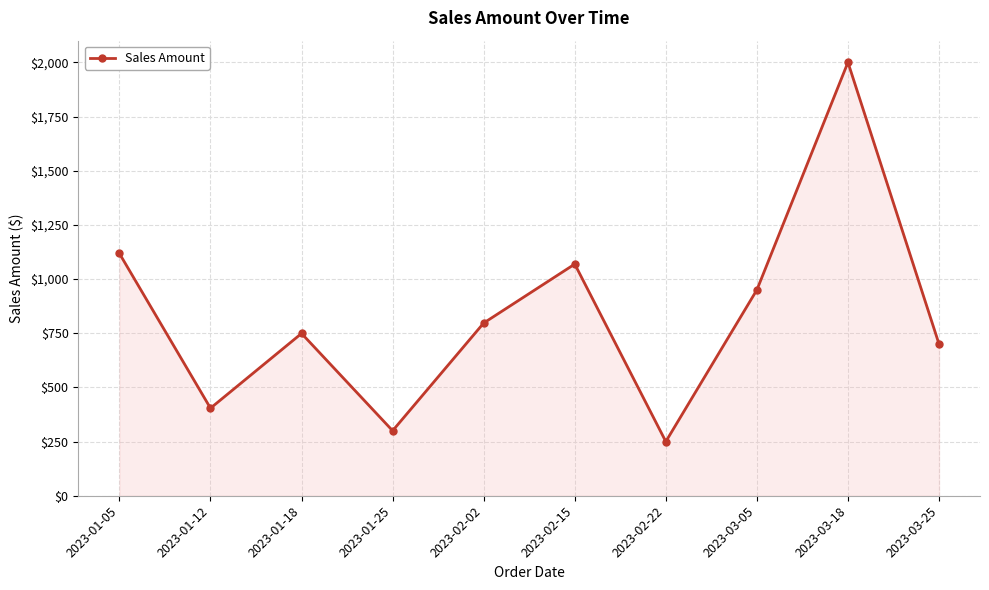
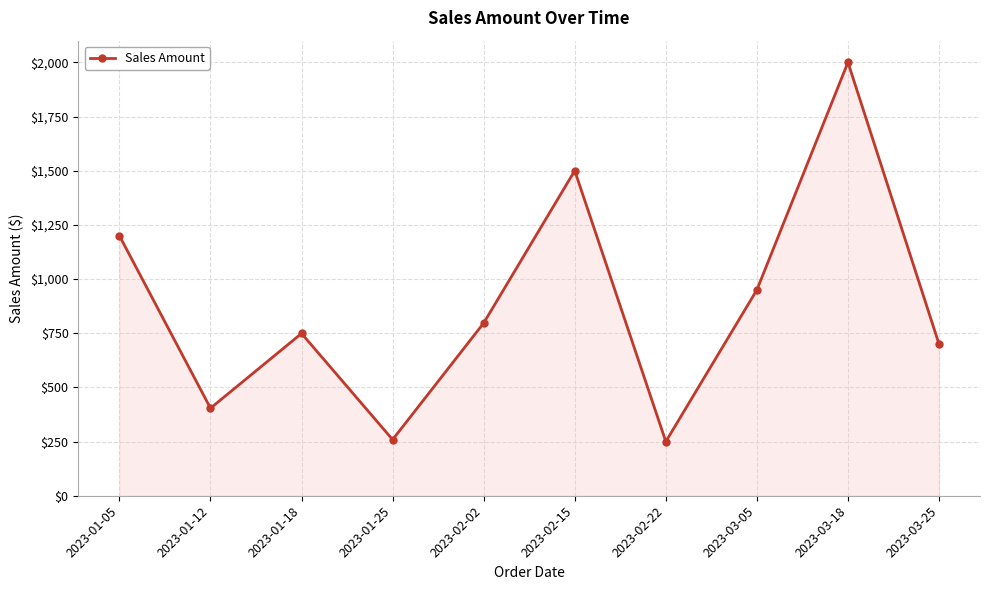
2023-01-05: $1,120 -> $1,200
2023-01-25: $300 -> $260
2023-02-15: $1,070 -> $1,500
